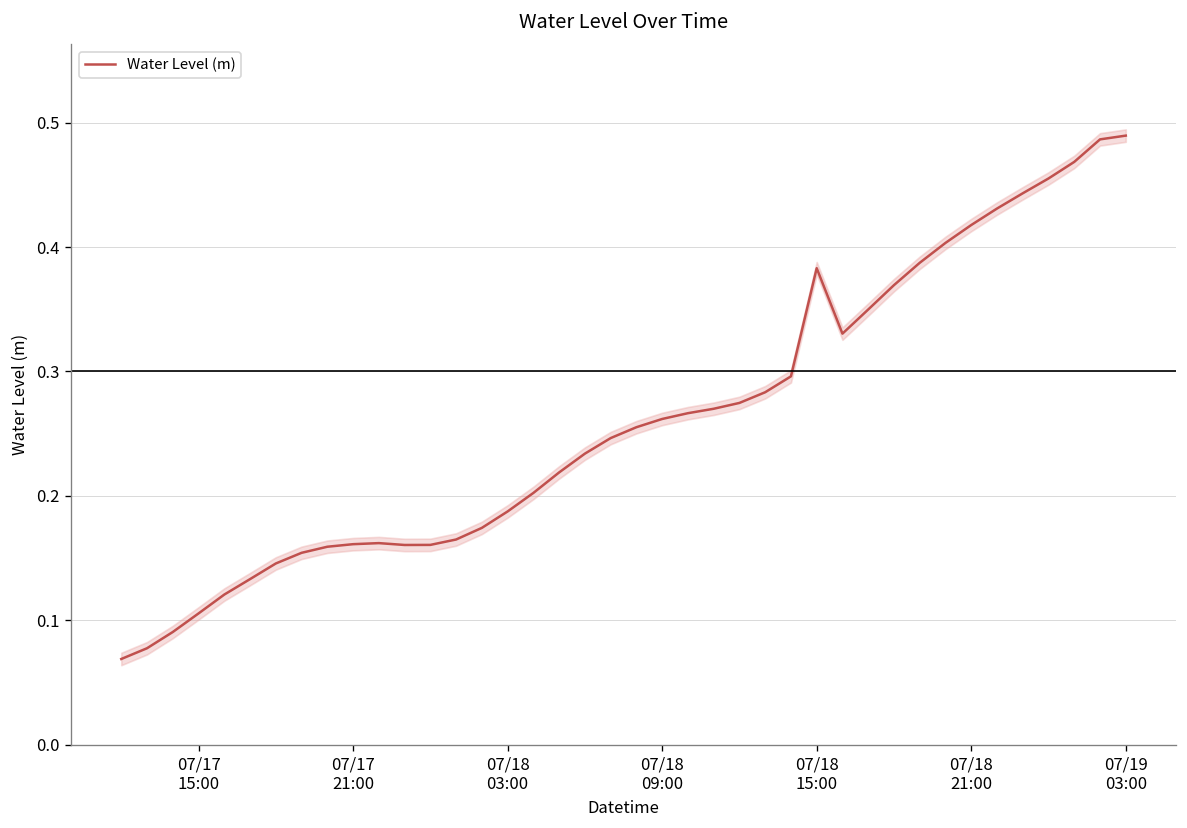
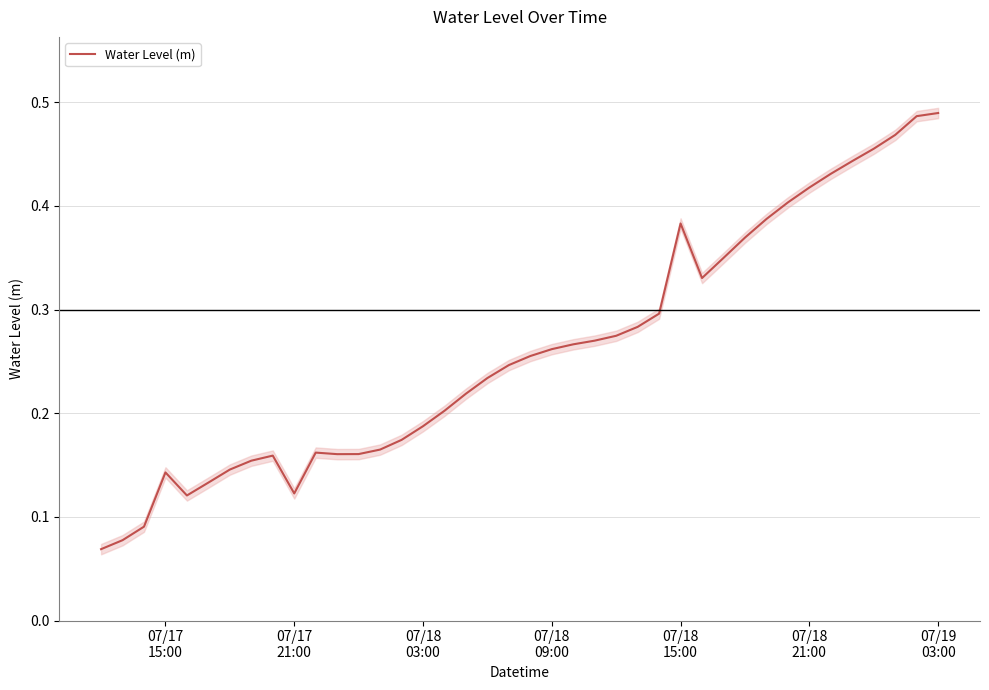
Water Level (m), 07/17 15:00: 0.105 -> 0.143
Water Level (m), 07/17 21:00: 0.161 -> 0.123
